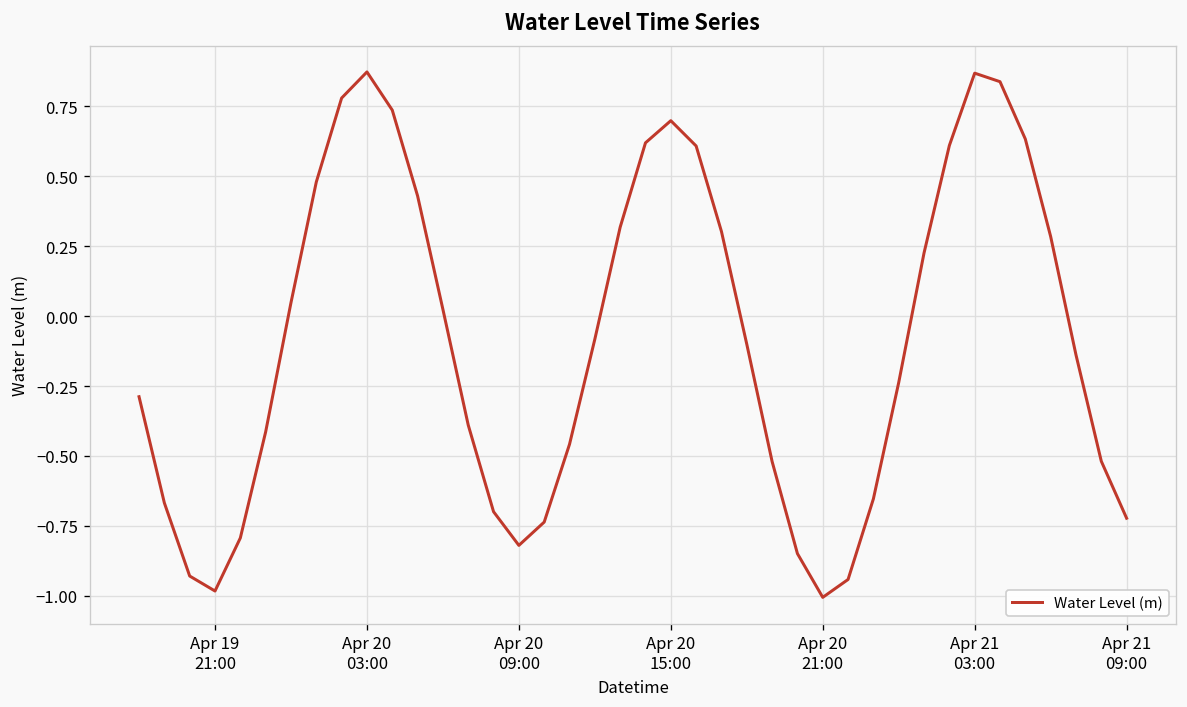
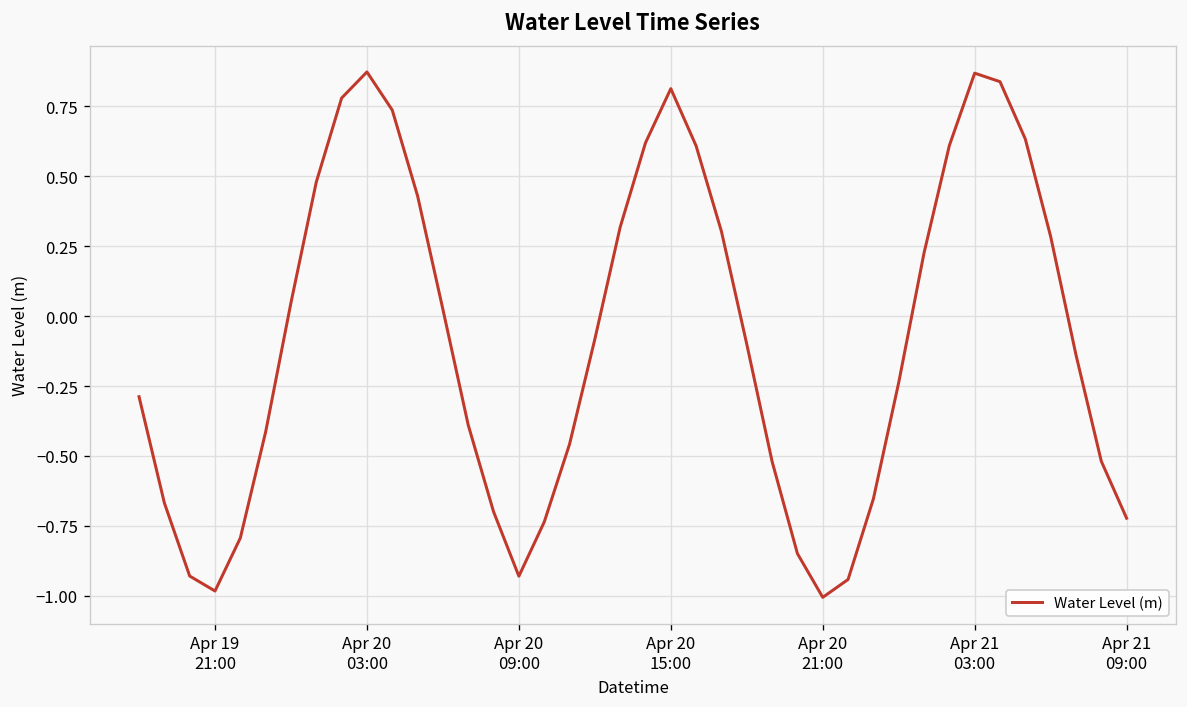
Apr 20 09:00: -0.82 -> -0.93
Apr 20 15:00: 0.70 -> 0.81
